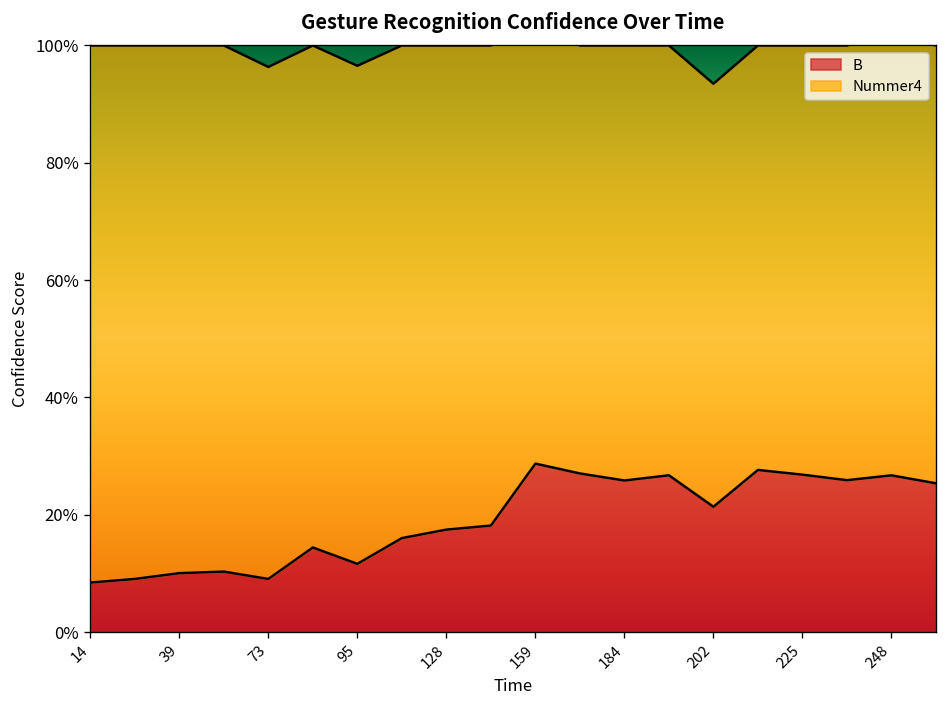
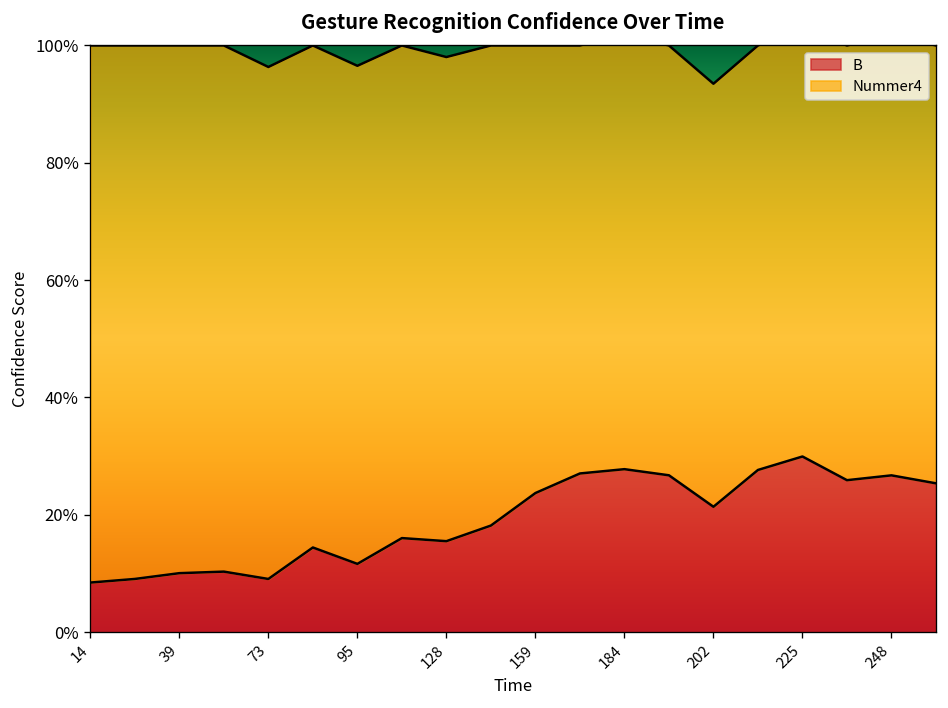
B, 128: 17% -> 15%
B, 159: 29% -> 24%
B, 184: 26% -> 28%
B, 225: 27% -> 30%
